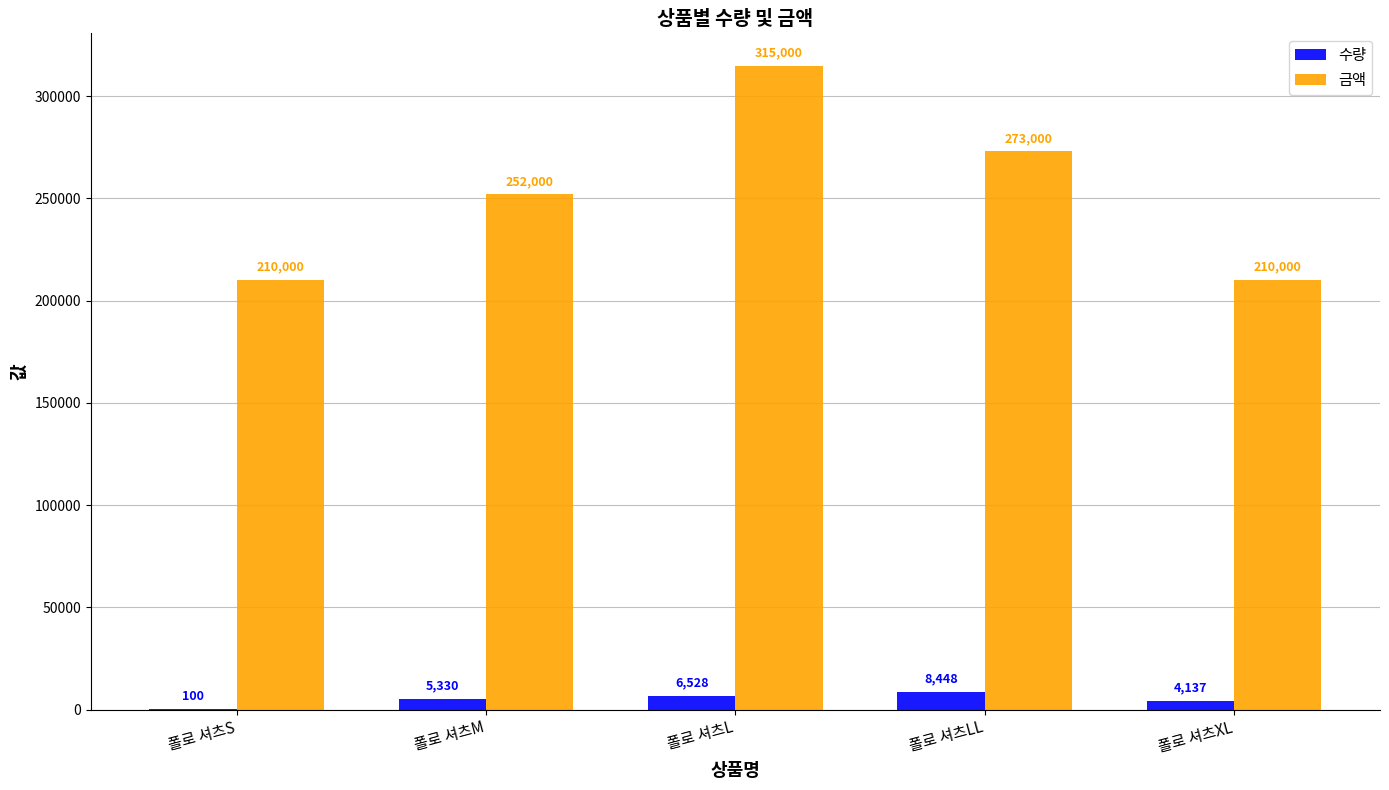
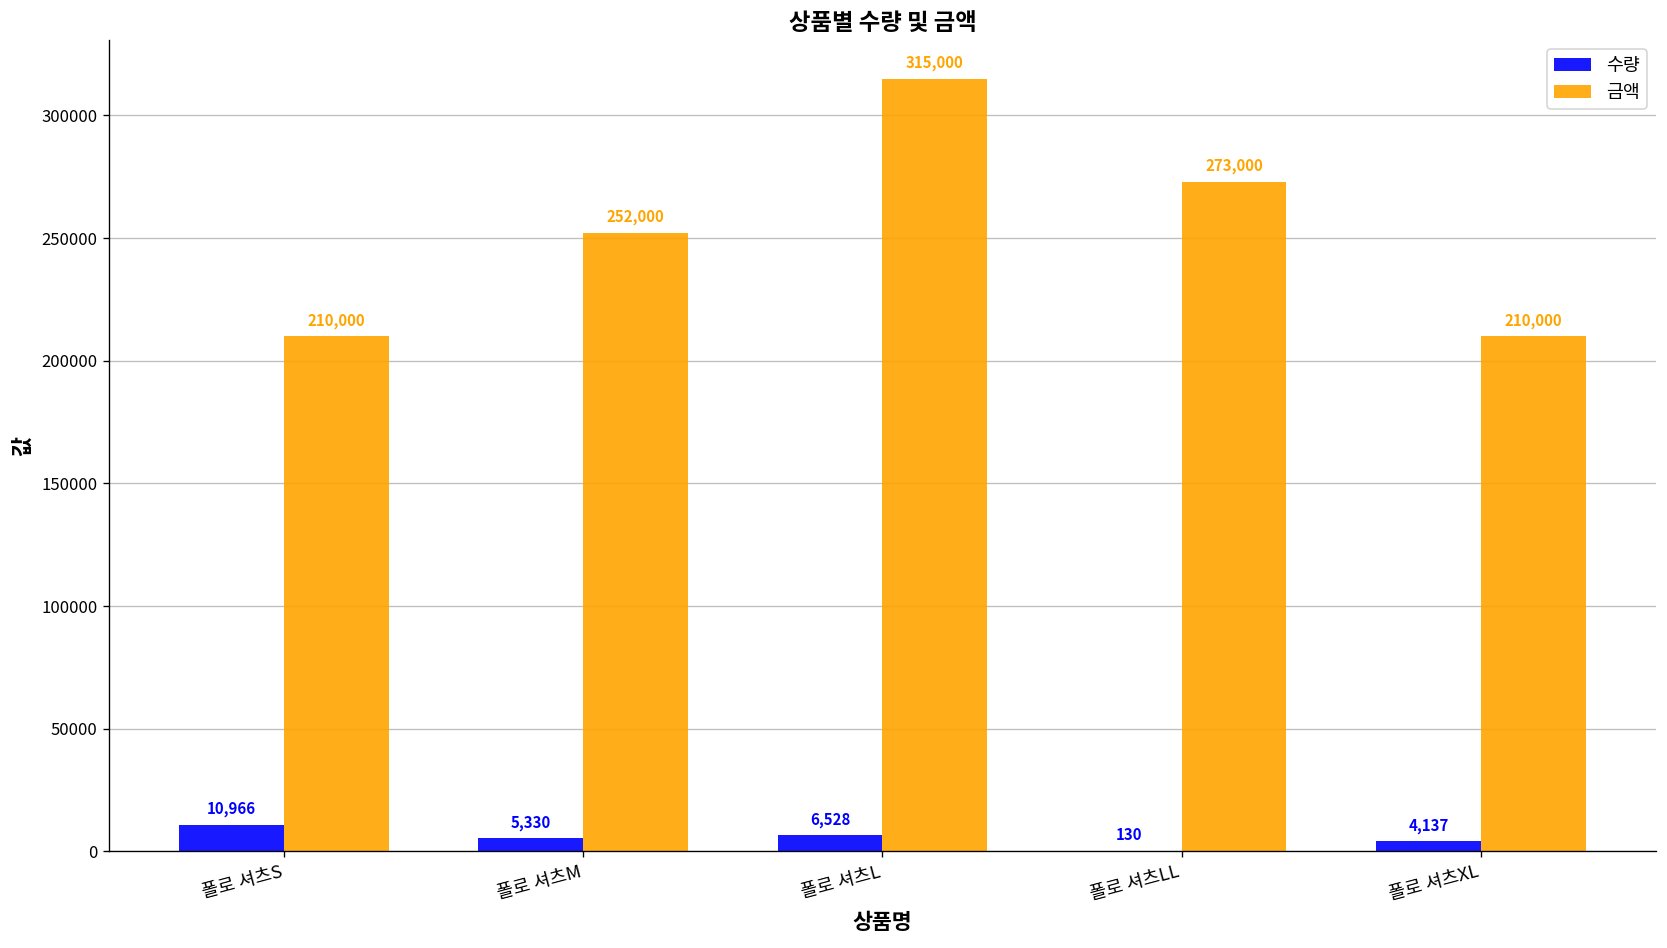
수량, 폴로 셔츠S: 100 -> 10,966
수량, 폴로 셔츠LL: 8,448 -> 130
